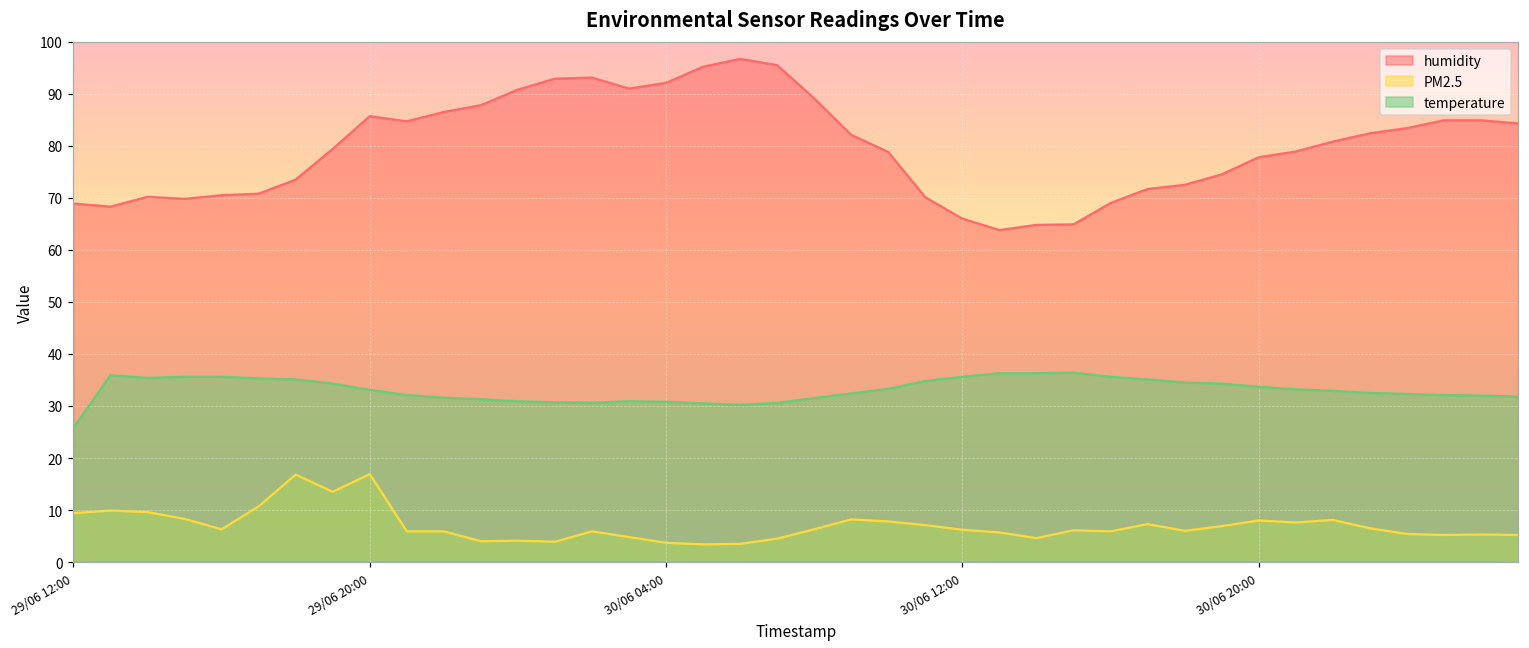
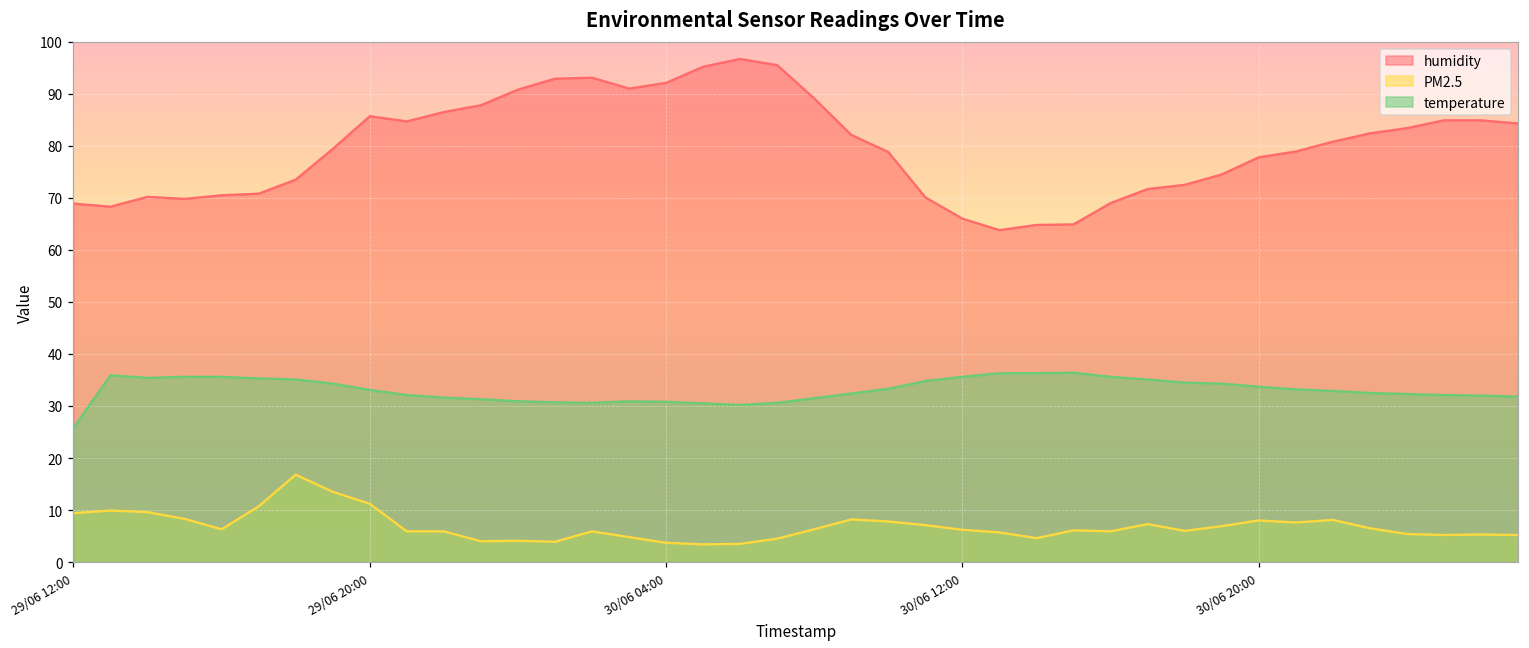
PM2.5, 29/06 20:00: 17 -> 11
